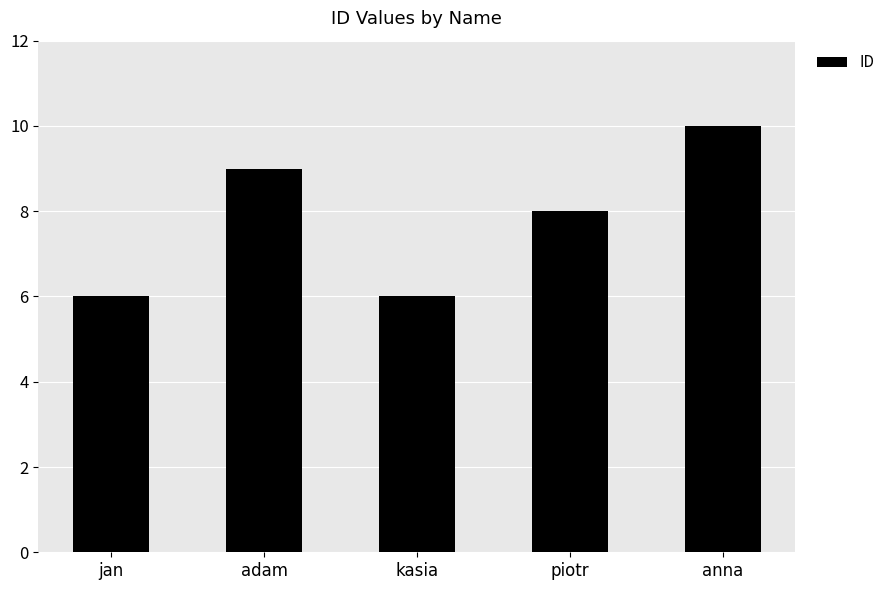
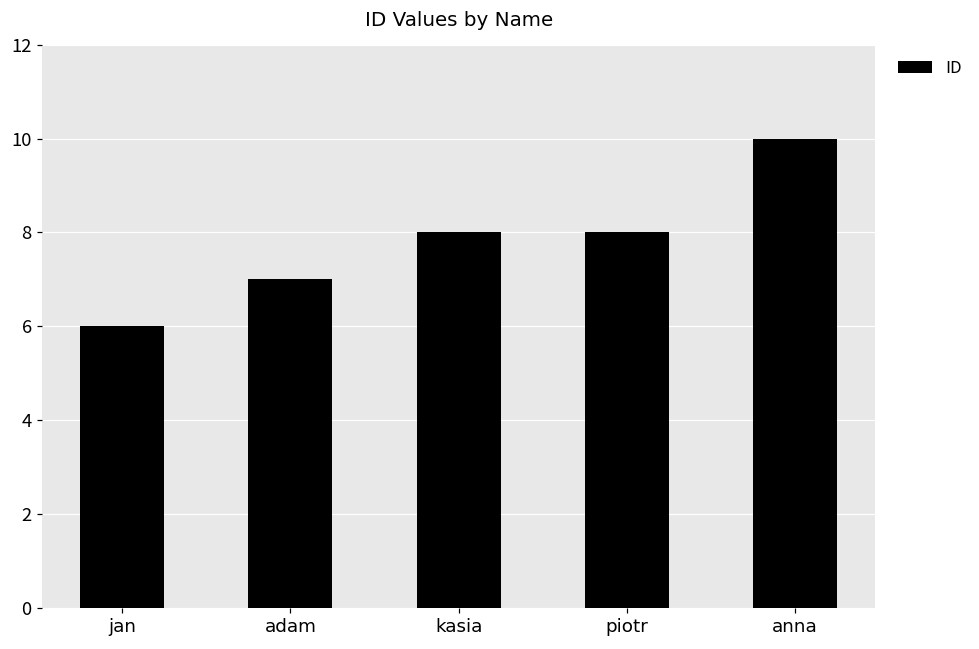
adam: 9 -> 7
kasia: 6 -> 8
